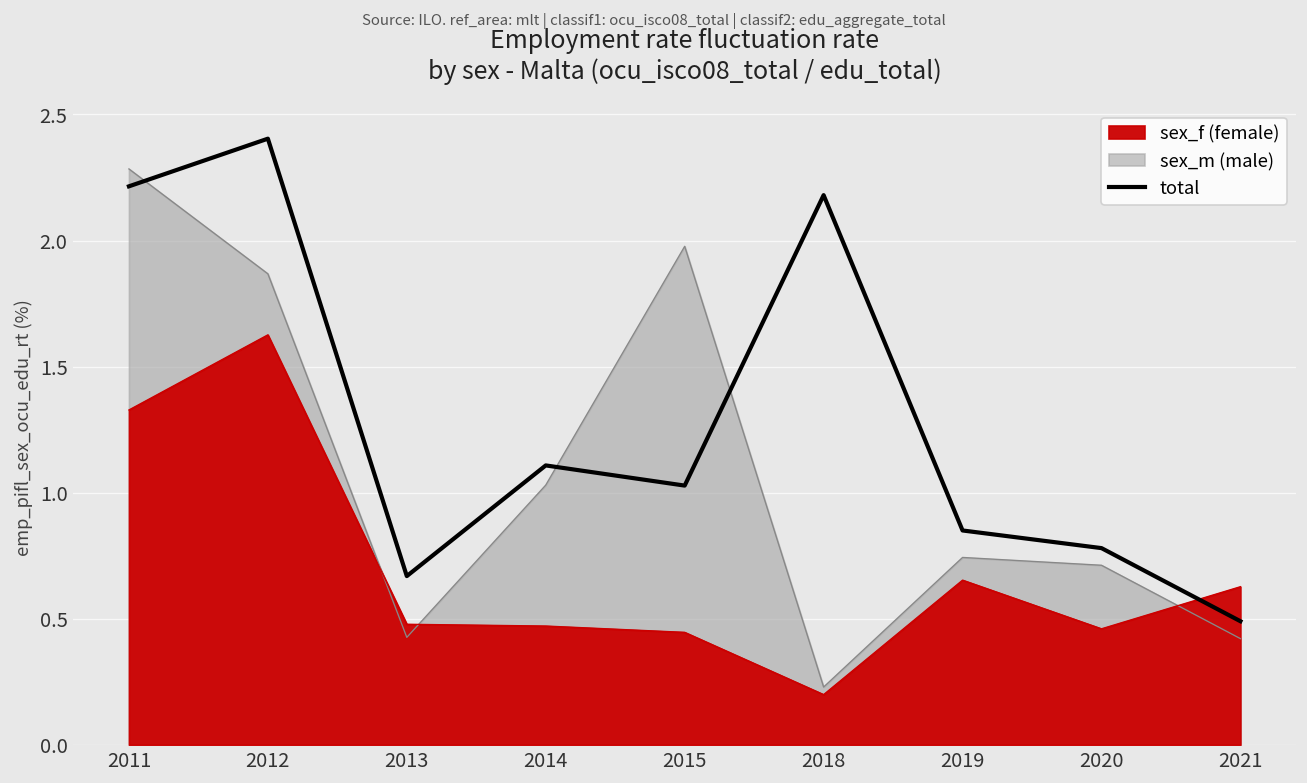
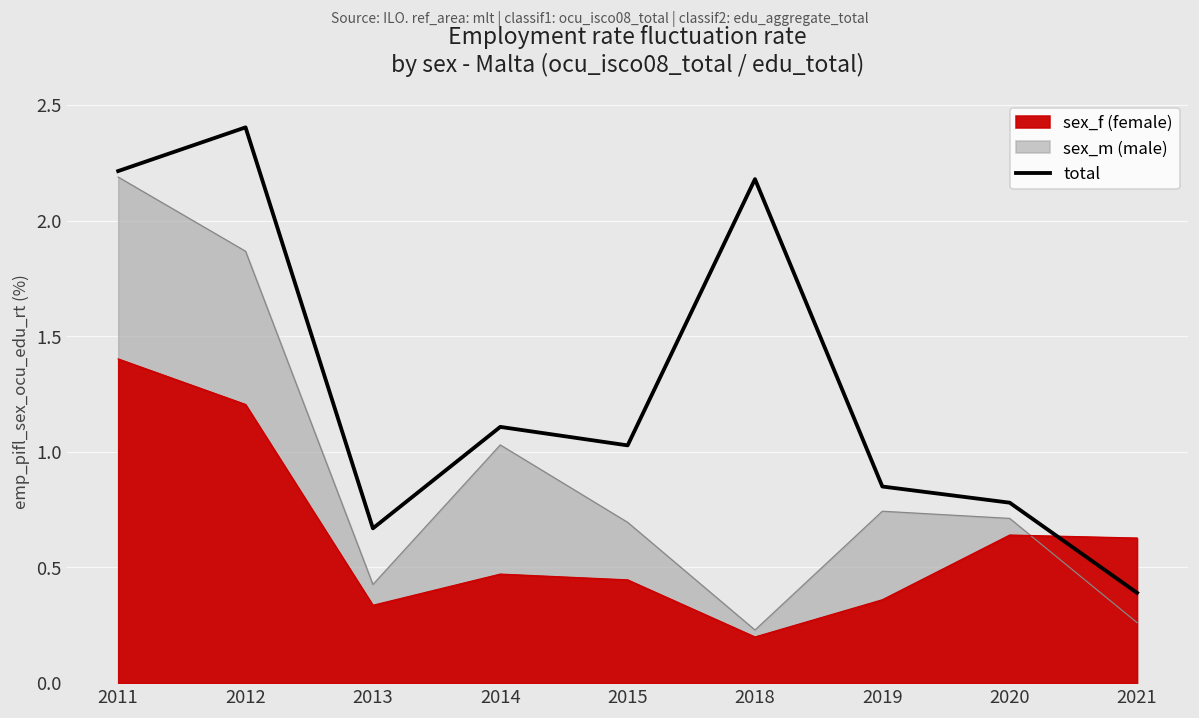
sex_f (female), 2011: 1.33 -> 1.40
sex_m (male), 2011: 2.28 -> 2.19
sex_f (female), 2012: 1.63 -> 1.21
sex_f (female), 2013: 0.48 -> 0.34
sex_m (male), 2015: 1.98 -> 0.70
sex_f (female), 2019: 0.65 -> 0.36
sex_f (female), 2020: 0.46 -> 0.64
sex_m (male), 2021: 0.42 -> 0.26
total, 2021: 0.49 -> 0.39
